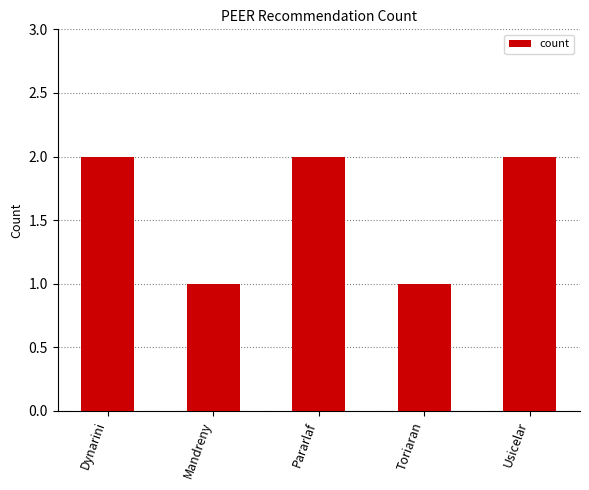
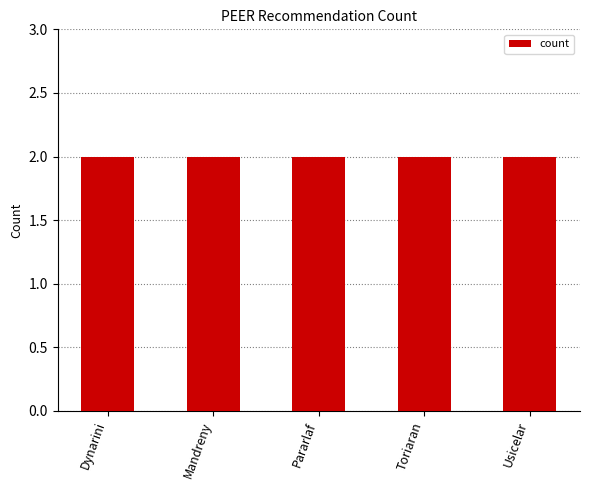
Mandreny: 1 -> 2
Toriaran: 1 -> 2
